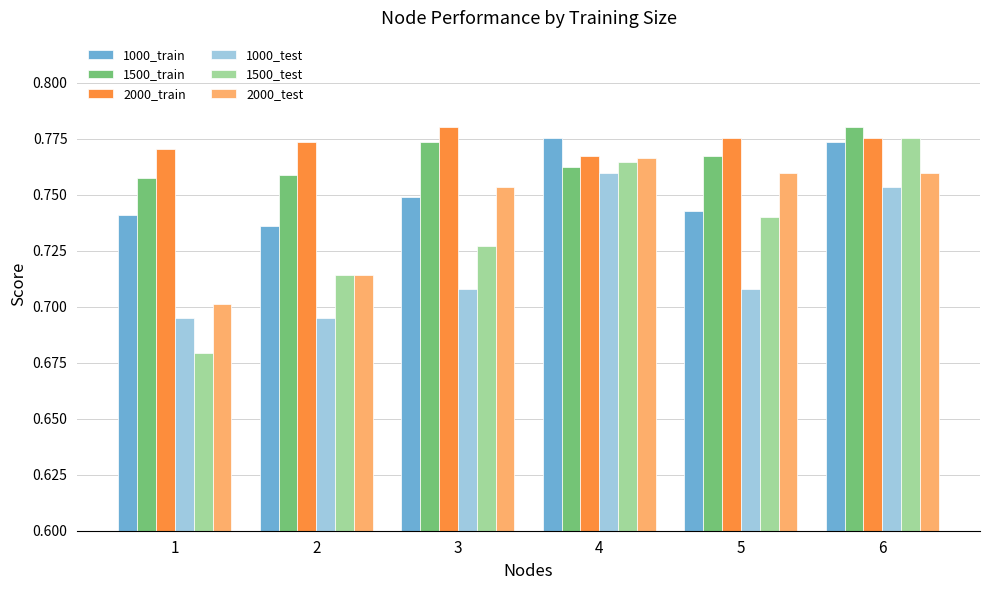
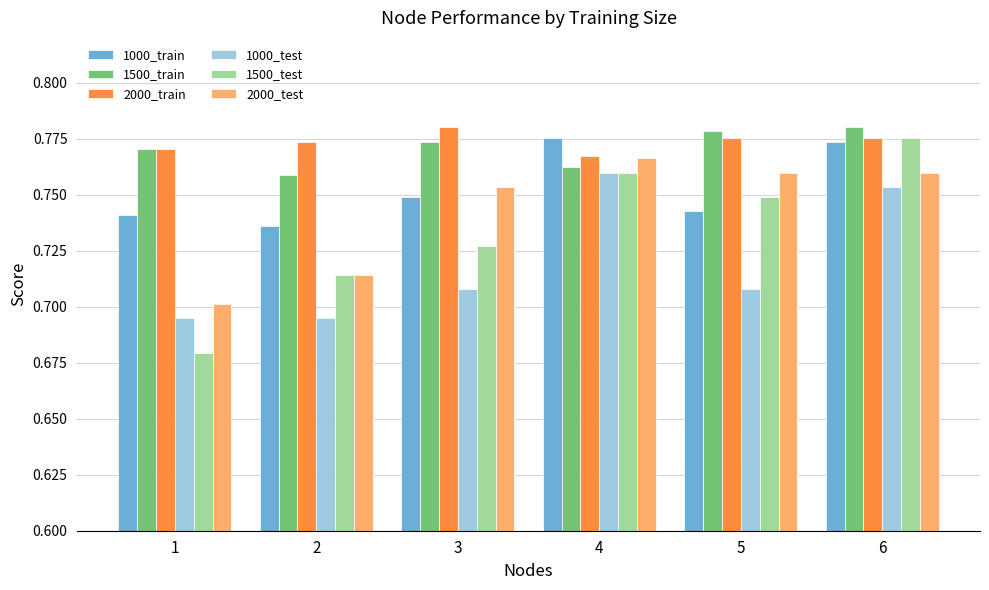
1500_train, 1: 0.757 -> 0.770
1500_test, 4: 0.765 -> 0.760
1500_train, 5: 0.767 -> 0.779
1500_test, 5: 0.740 -> 0.749
